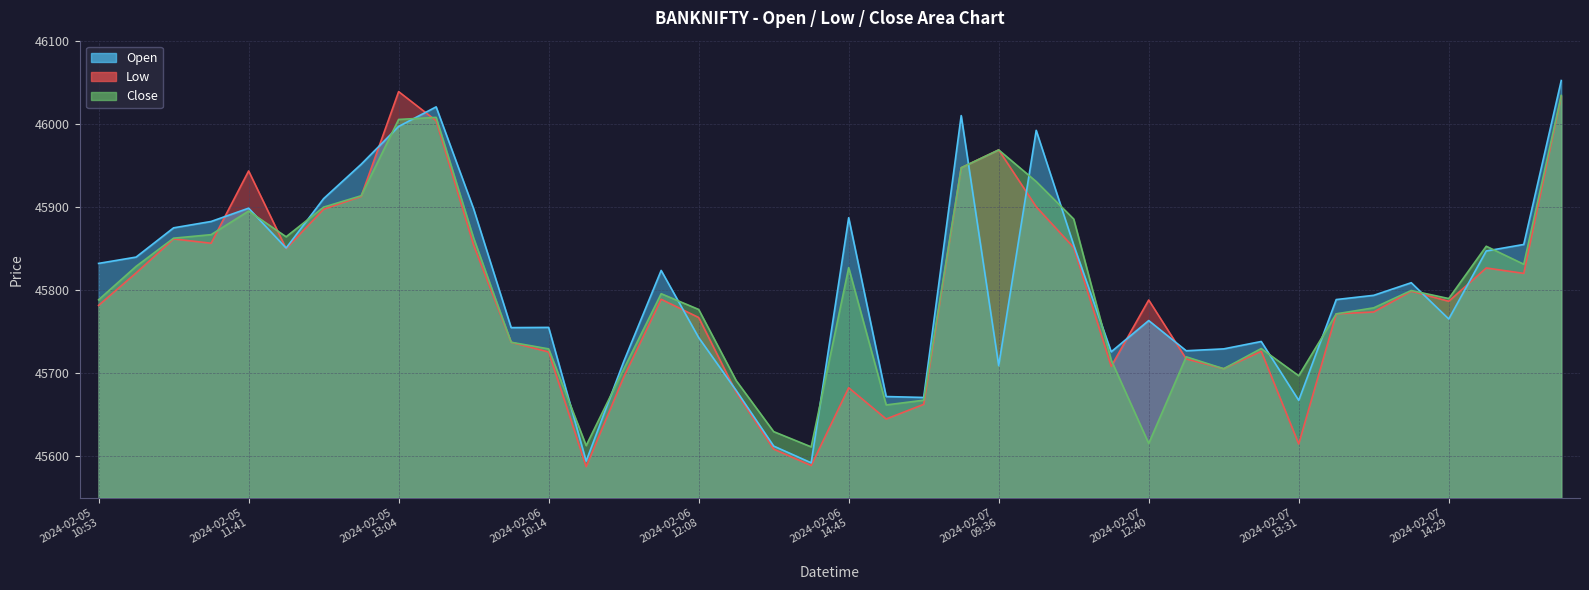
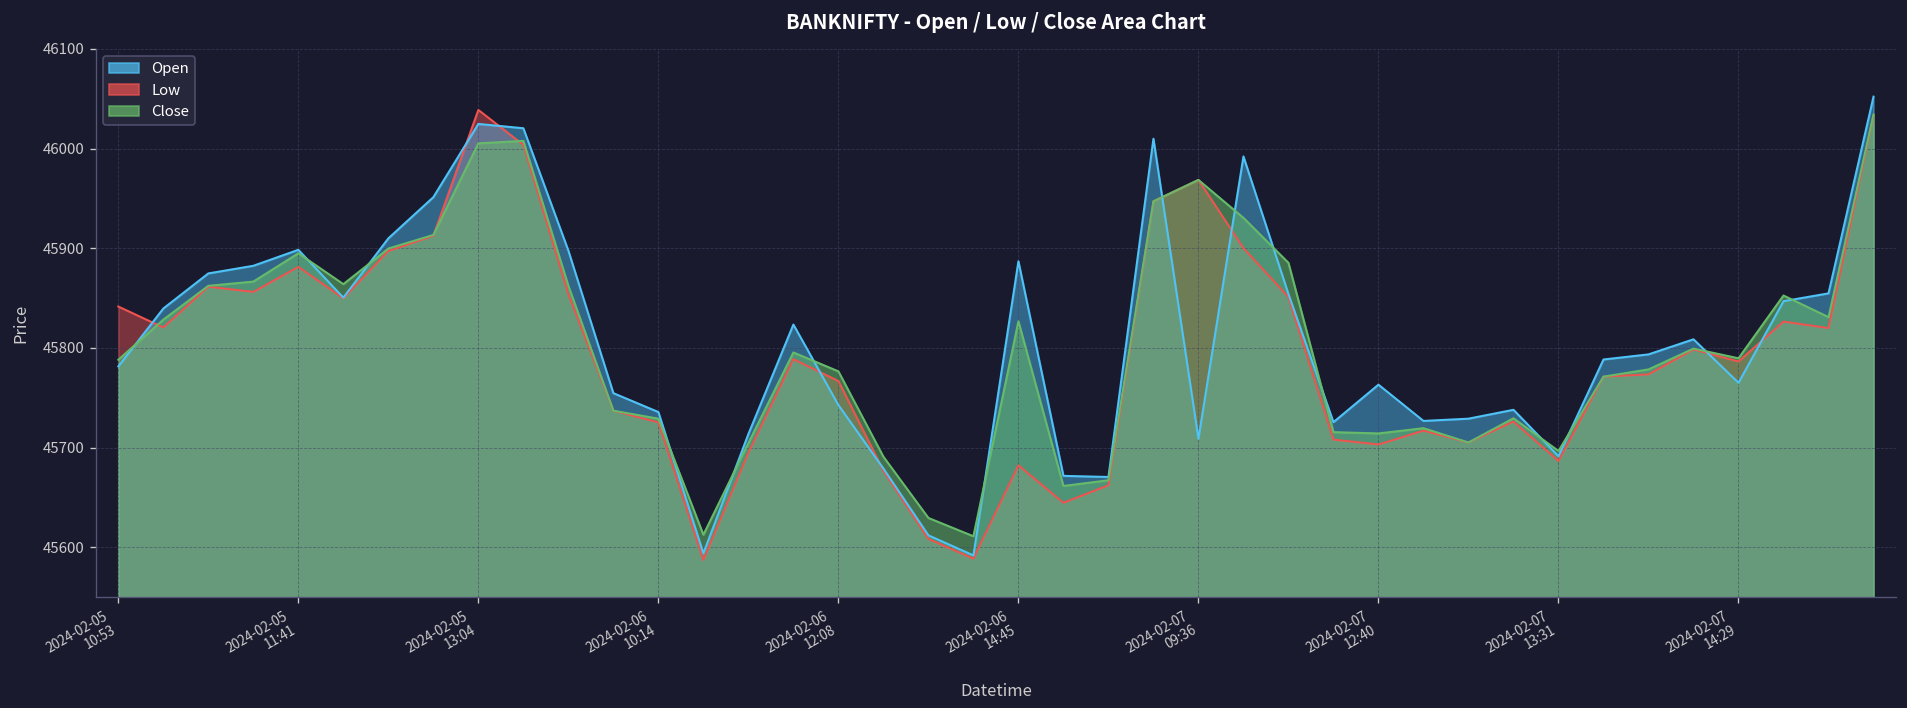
Low, 2024-02-05 10:53: 45780 -> 45840
Open, 2024-02-05 10:53: 45830 -> 45780
Low, 2024-02-05 11:41: 45940 -> 45880
Open, 2024-02-05 13:04: 46000 -> 46020
Open, 2024-02-06 10:14: 45760 -> 45740
Low, 2024-02-07 12:40: 45790 -> 45700
Close, 2024-02-07 12:40: 45620 -> 45710
Low, 2024-02-07 13:31: 45610 -> 45690
Open, 2024-02-07 13:31: 45670 -> 45690
